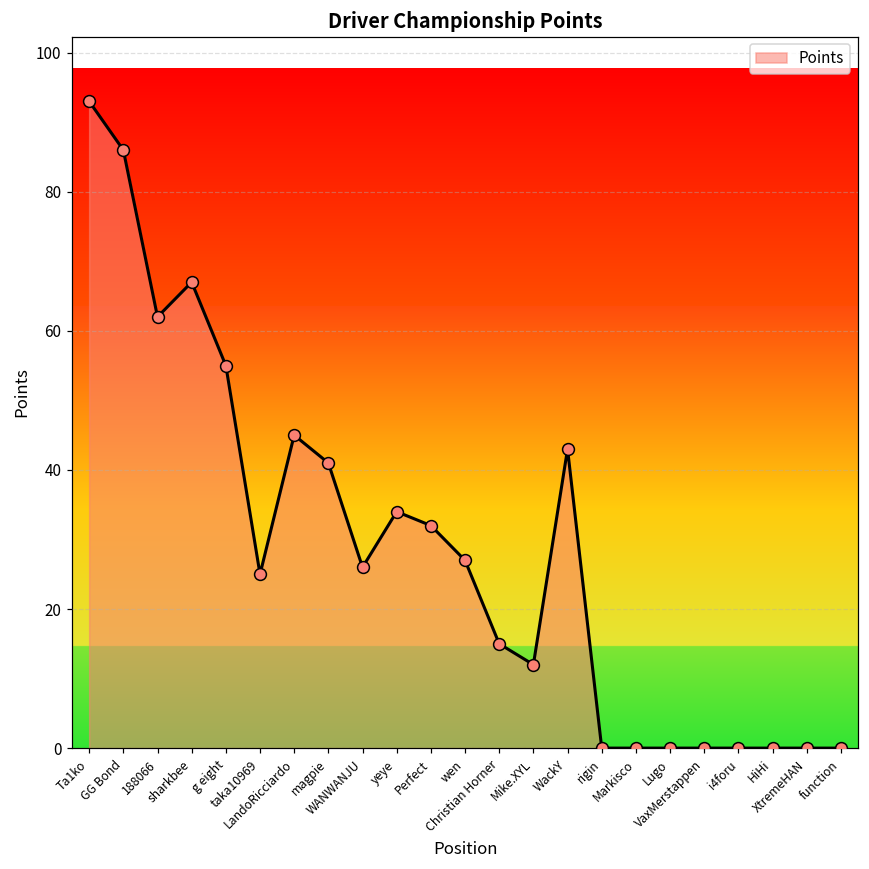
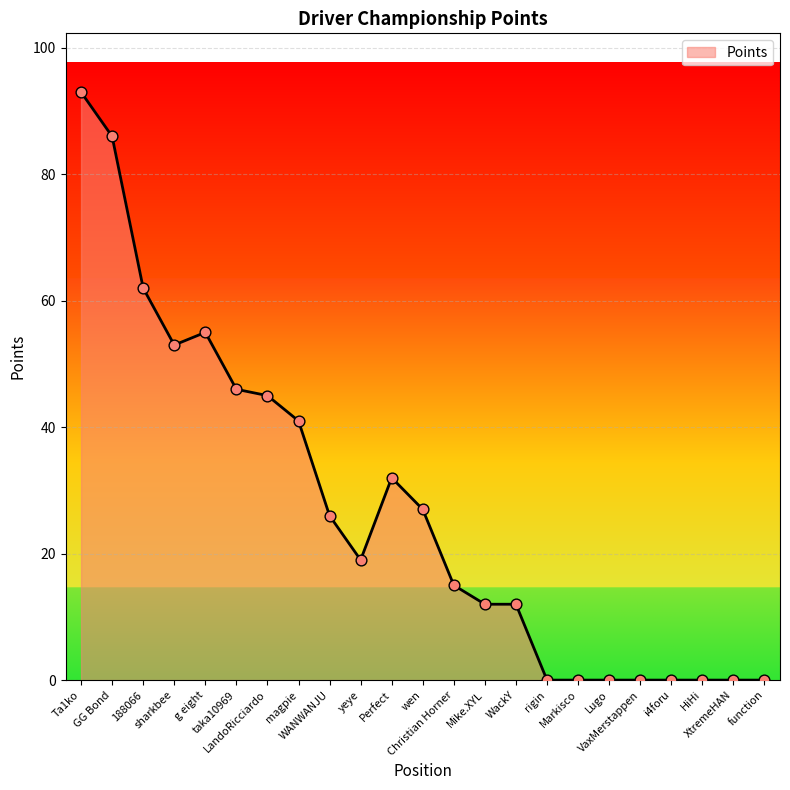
sharkbee: 67 -> 53
taka10969: 25 -> 46
yeye: 34 -> 19
WackY: 43 -> 12
